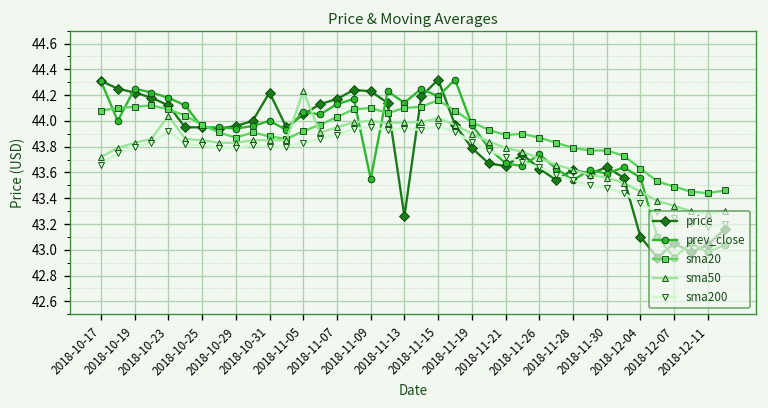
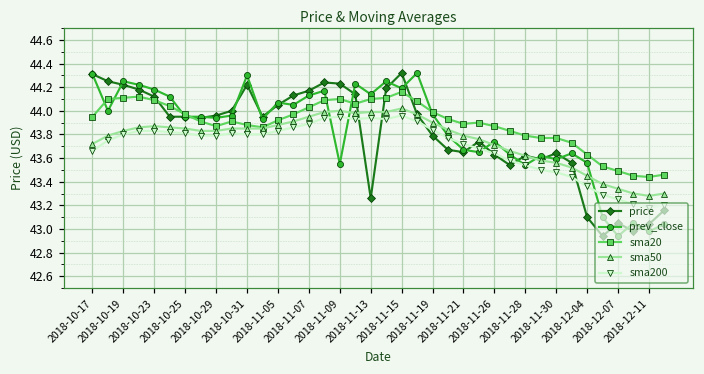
sma20, 2018-10-17: 44.08 -> 43.95
sma50, 2018-10-23: 44.04 -> 43.87
sma200, 2018-10-23: 43.92 -> 43.83
prev_close, 2018-10-31: 44.0 -> 44.3
sma50, 2018-11-05: 44.23 -> 43.88
